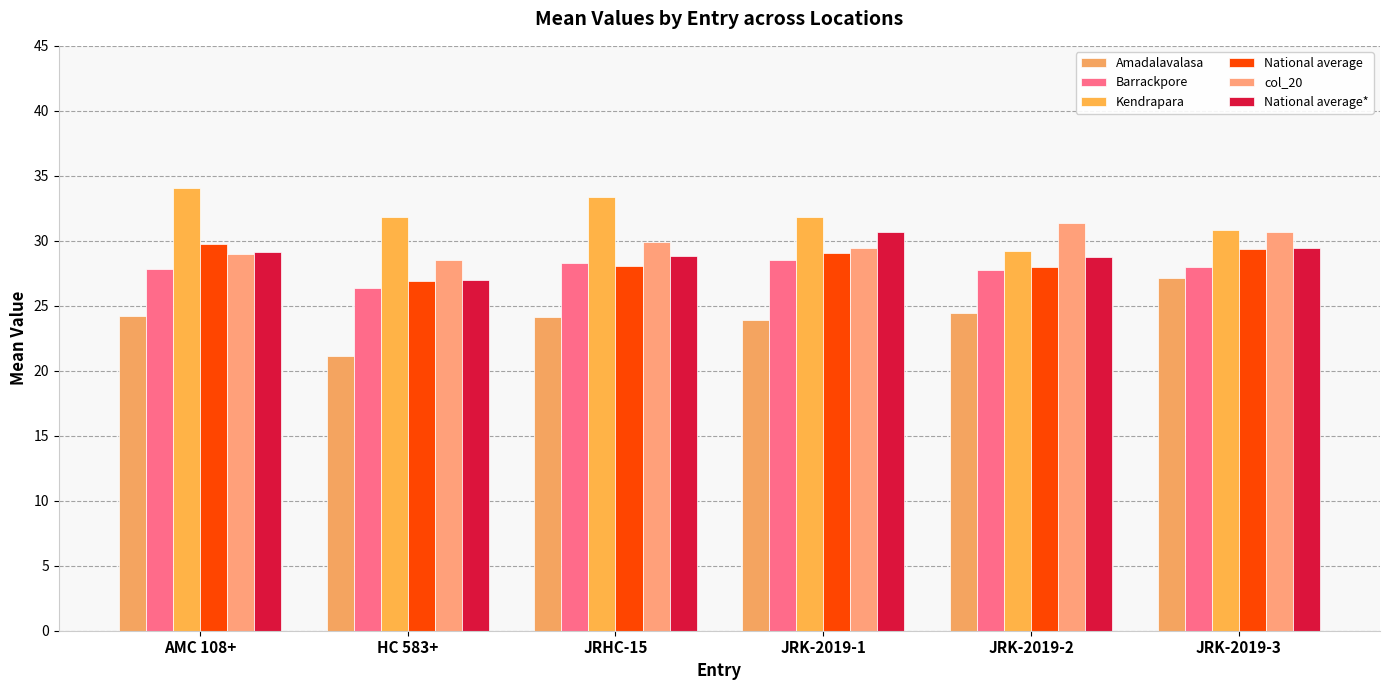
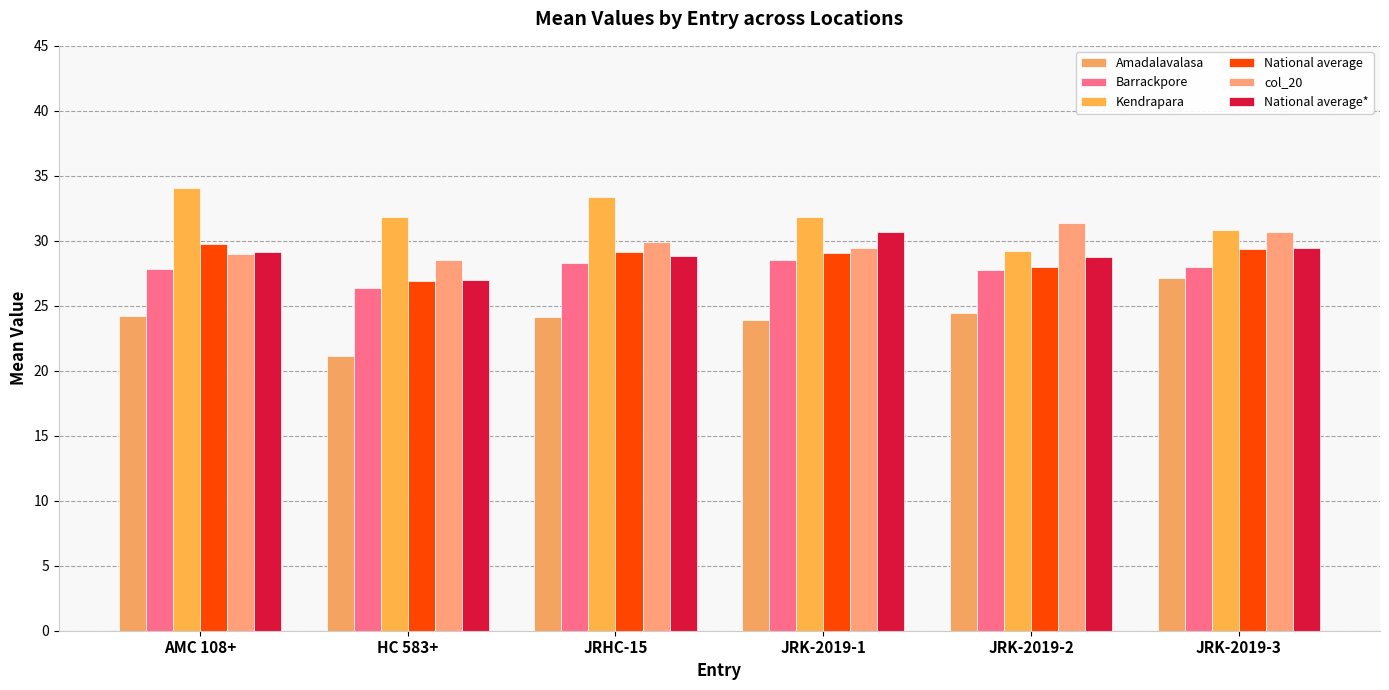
National average, JRHC-15: 28.0 -> 29.2
